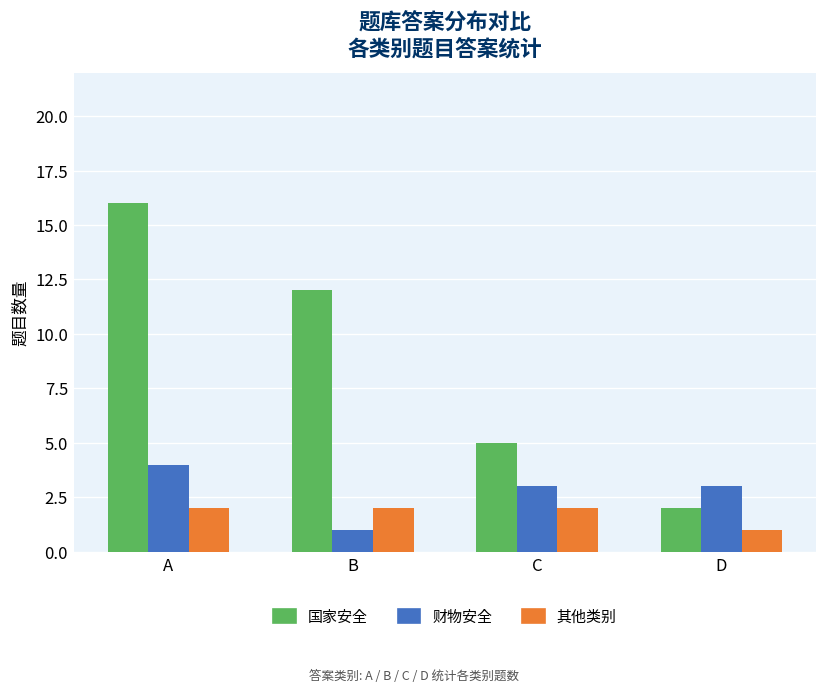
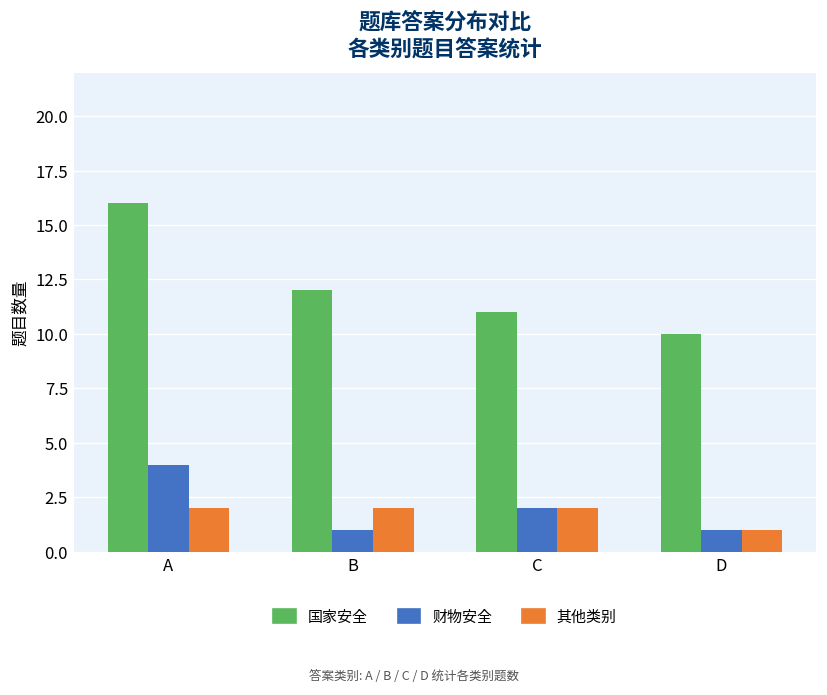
国家安全, C: 5 -> 11
财物安全, C: 3 -> 2
国家安全, D: 2 -> 10
财物安全, D: 3 -> 1
